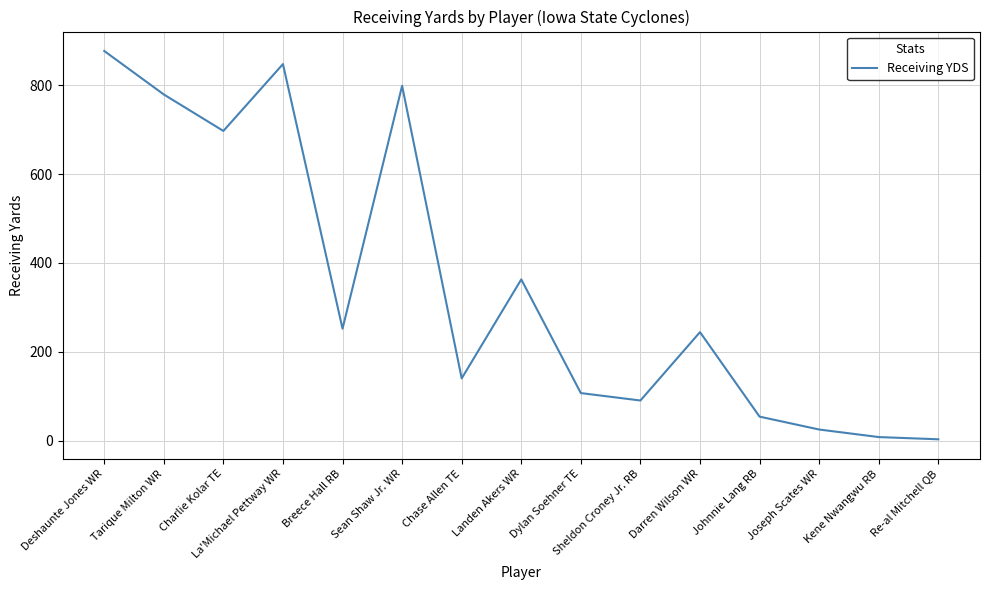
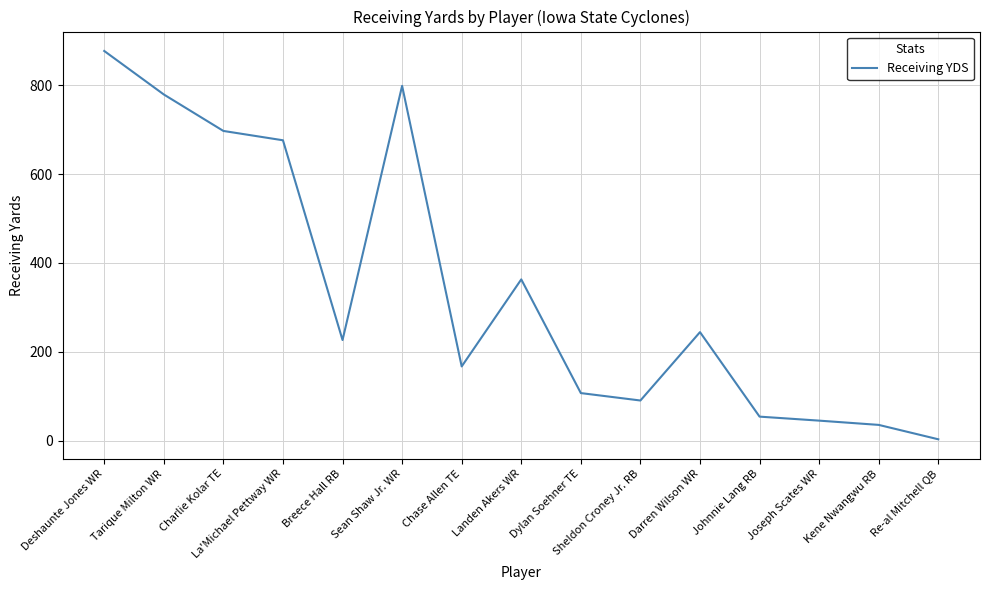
La'Michael Pettway WR: 850 -> 680
Breece Hall RB: 250 -> 230
Chase Allen TE: 140 -> 170
Joseph Scates WR: 30 -> 50
Kene Nwangwu RB: 10 -> 40
